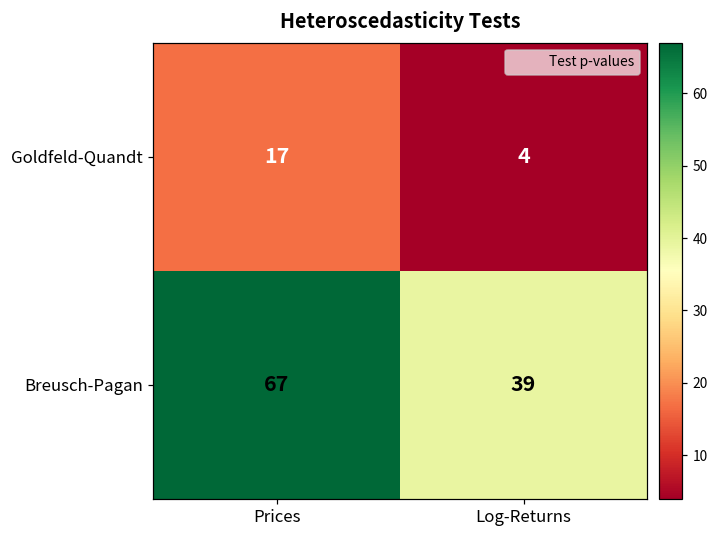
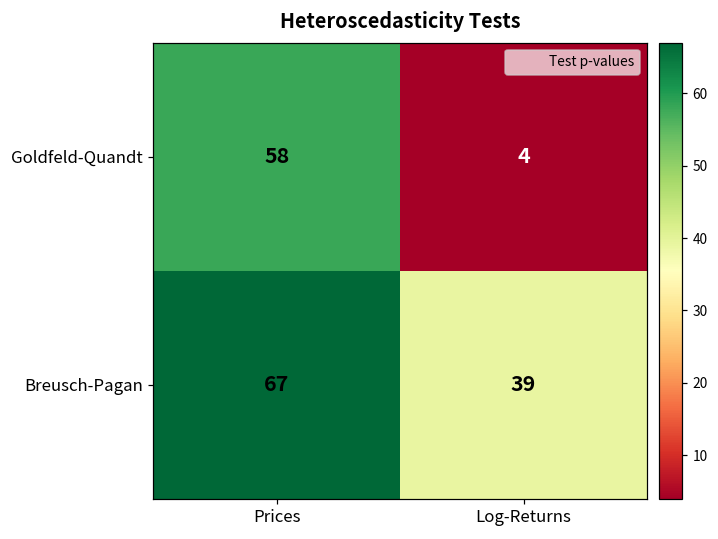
Goldfeld-Quandt, Prices: 17 -> 58
